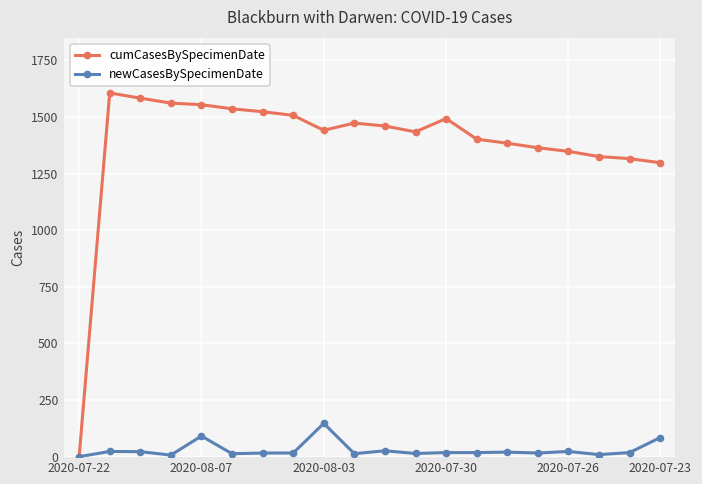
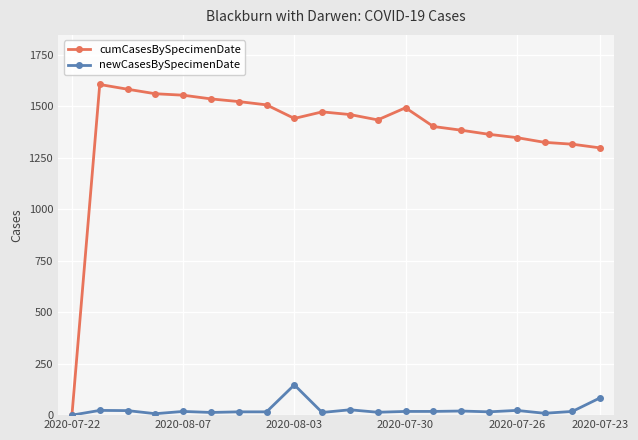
newCasesBySpecimenDate, 2020-08-07: 90 -> 20
